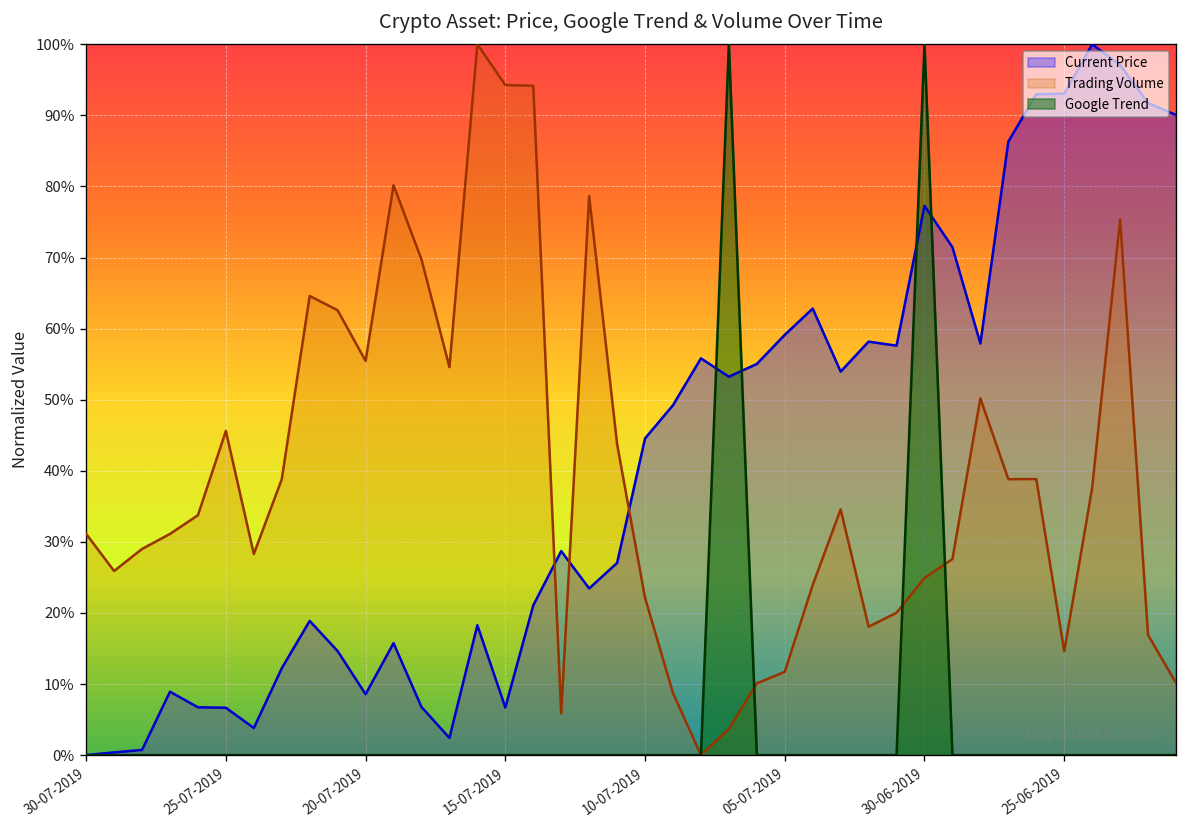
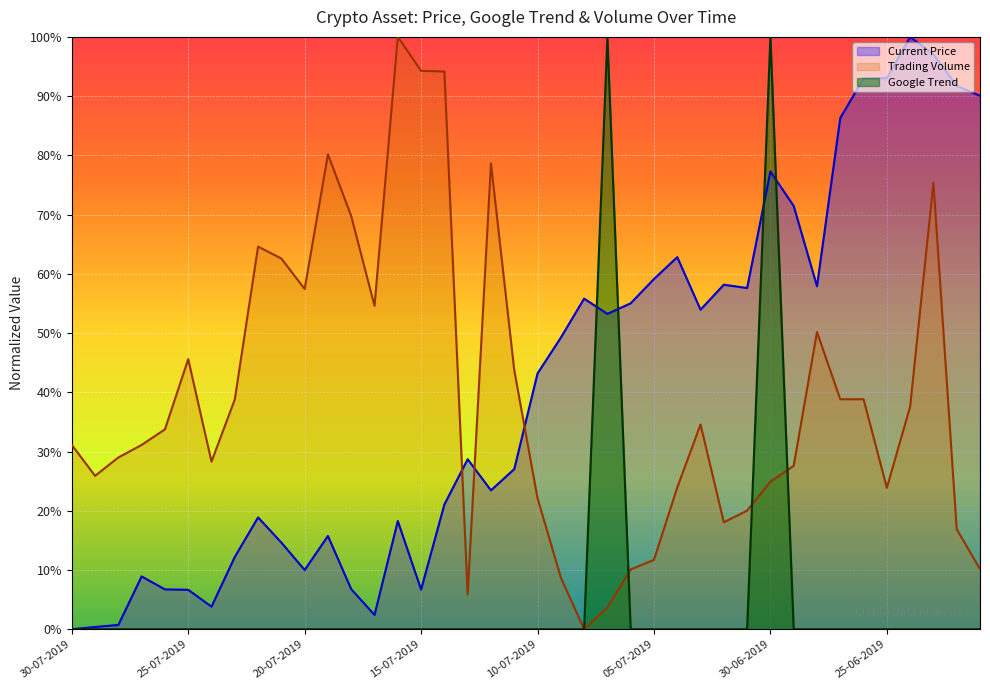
Current Price, 20-07-2019: 9% -> 10%
Trading Volume, 20-07-2019: 55% -> 57%
Current Price, 10-07-2019: 45% -> 43%
Trading Volume, 25-06-2019: 15% -> 24%
